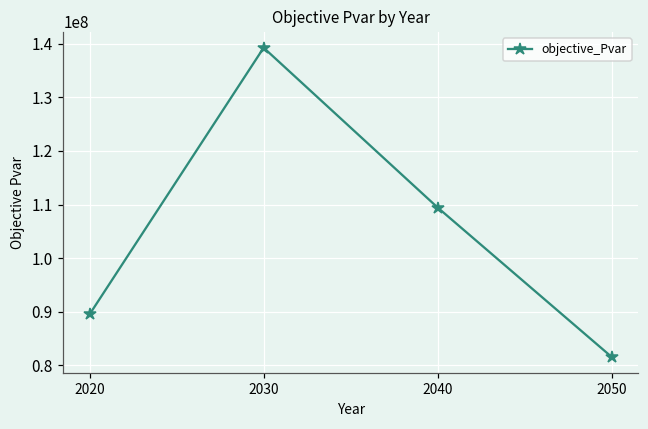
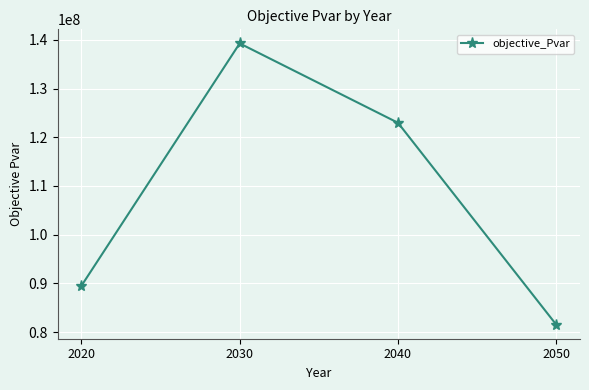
2040: 109000000 -> 123000000
